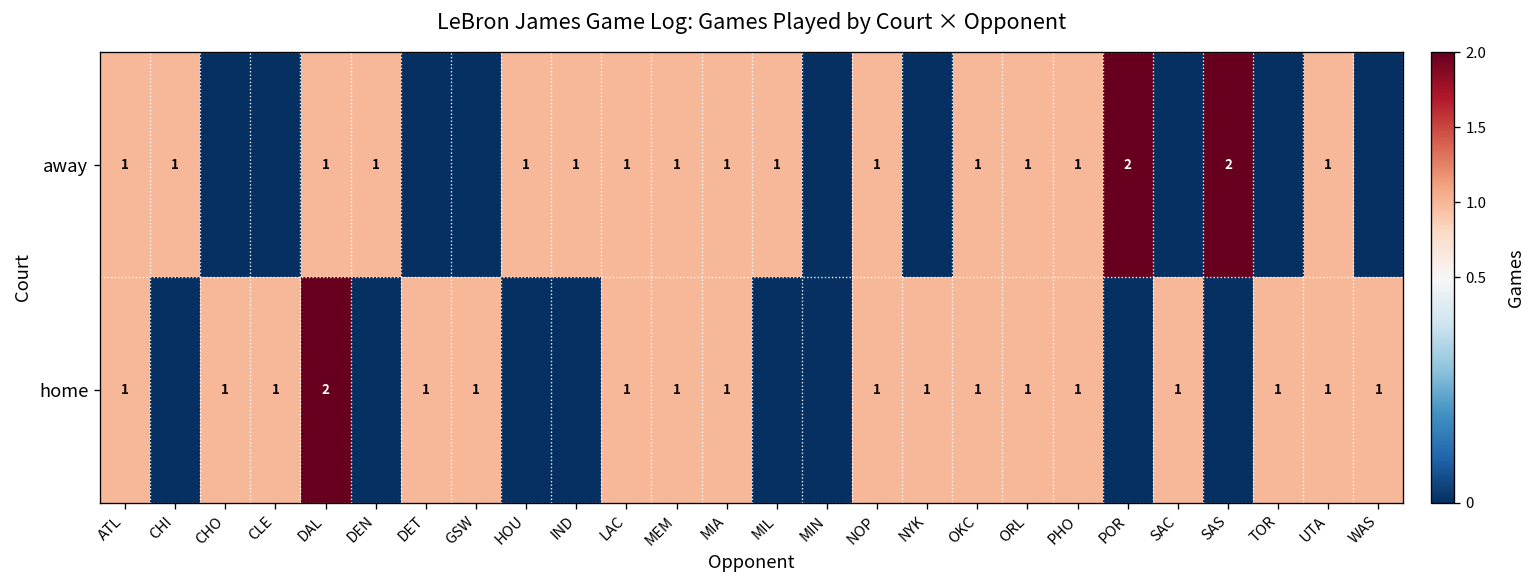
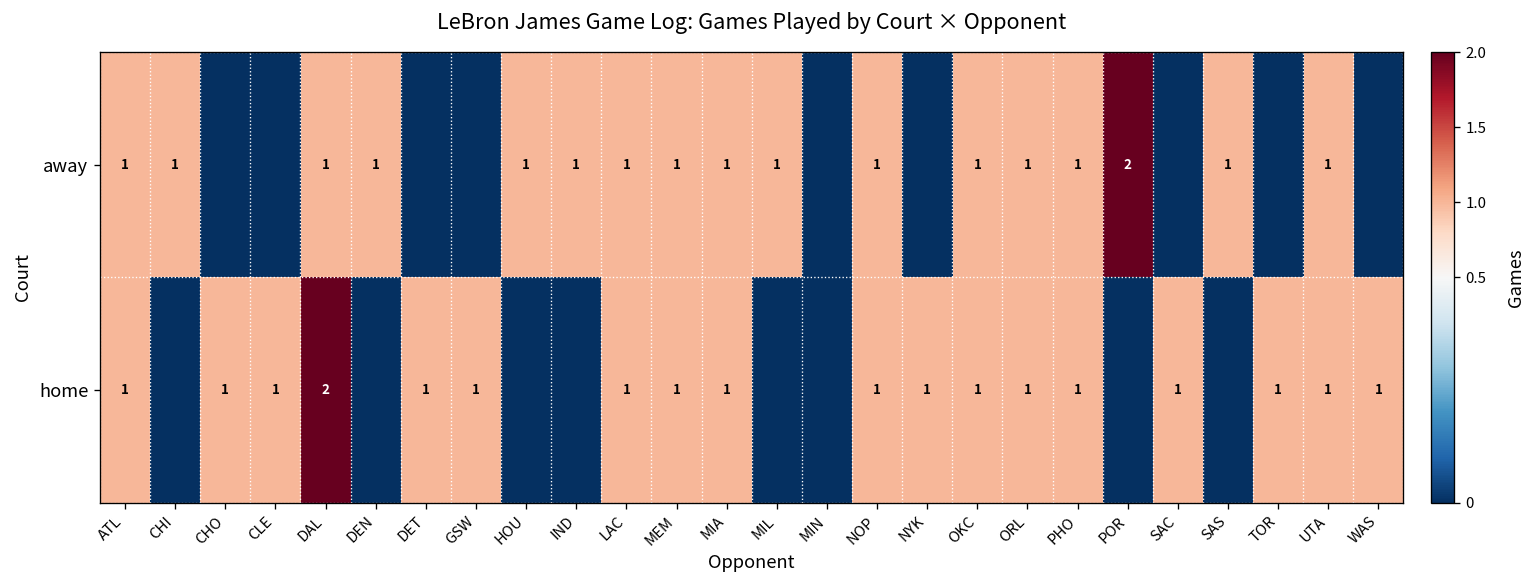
away, SAS: 2 -> 1
